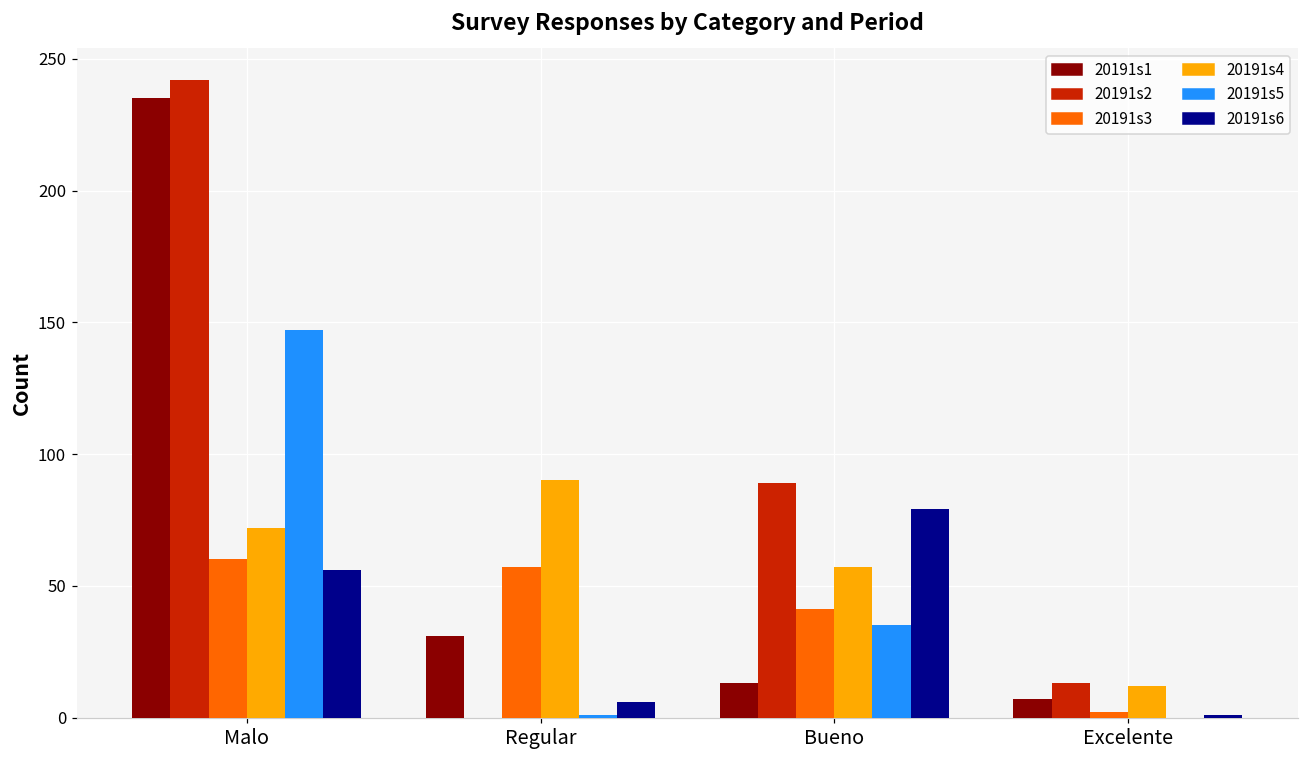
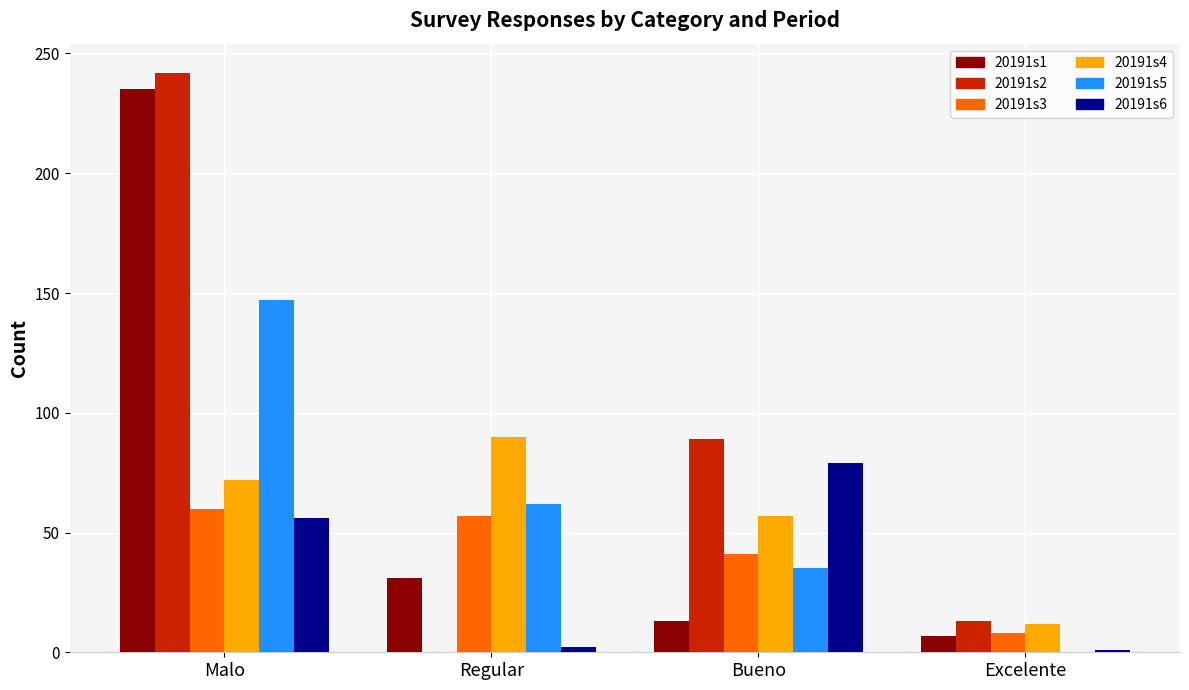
20191s5, Regular: 1 -> 62
20191s6, Regular: 6 -> 2
20191s3, Excelente: 2 -> 8
